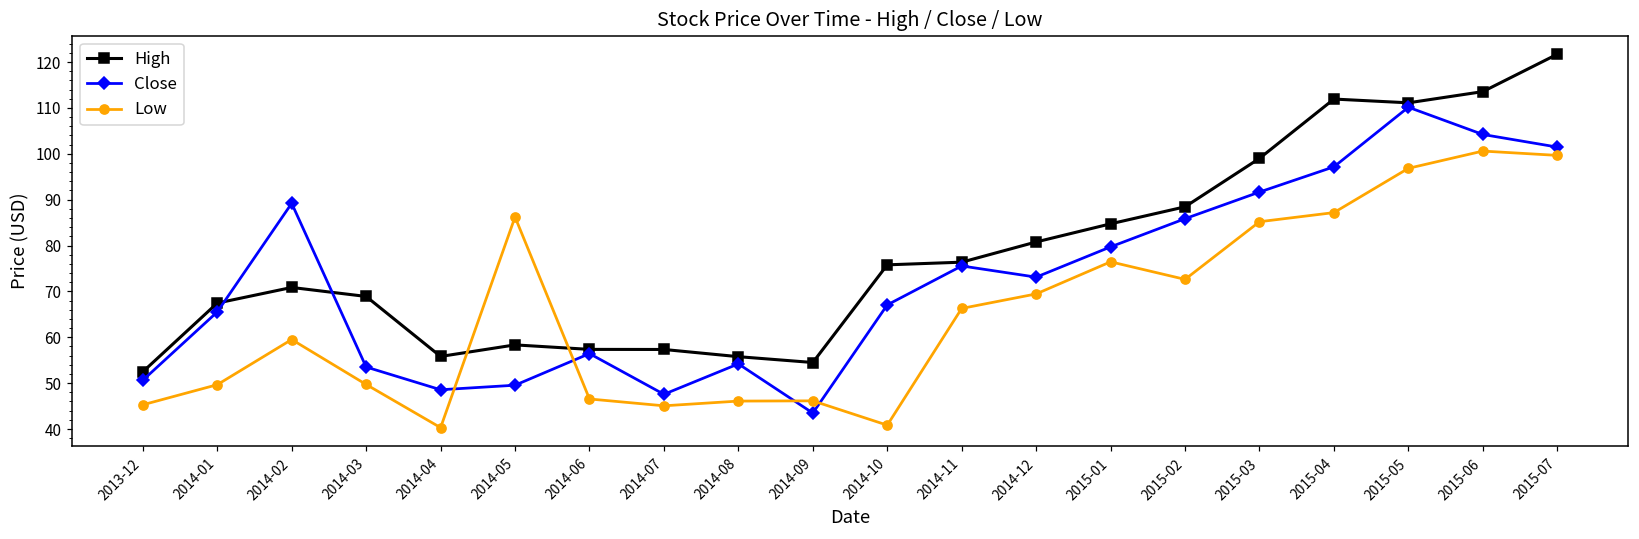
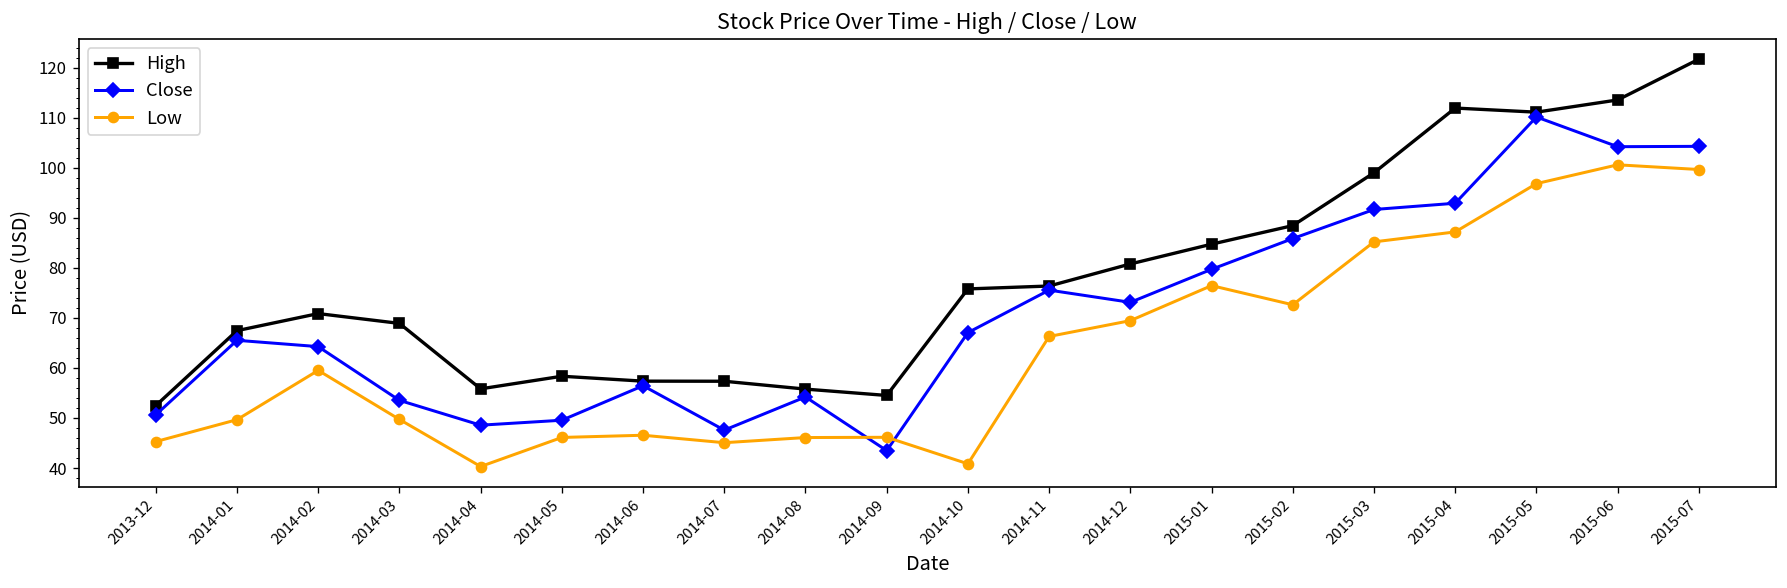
Close, 2014-02: 89 -> 64
Low, 2014-05: 86 -> 46
Close, 2015-04: 97 -> 93
Close, 2015-07: 101 -> 104
